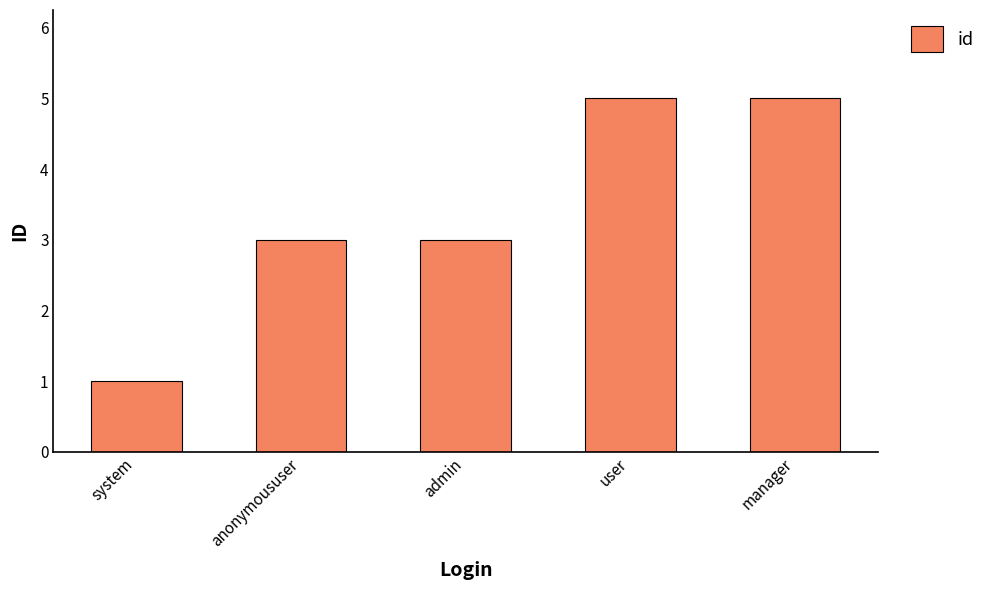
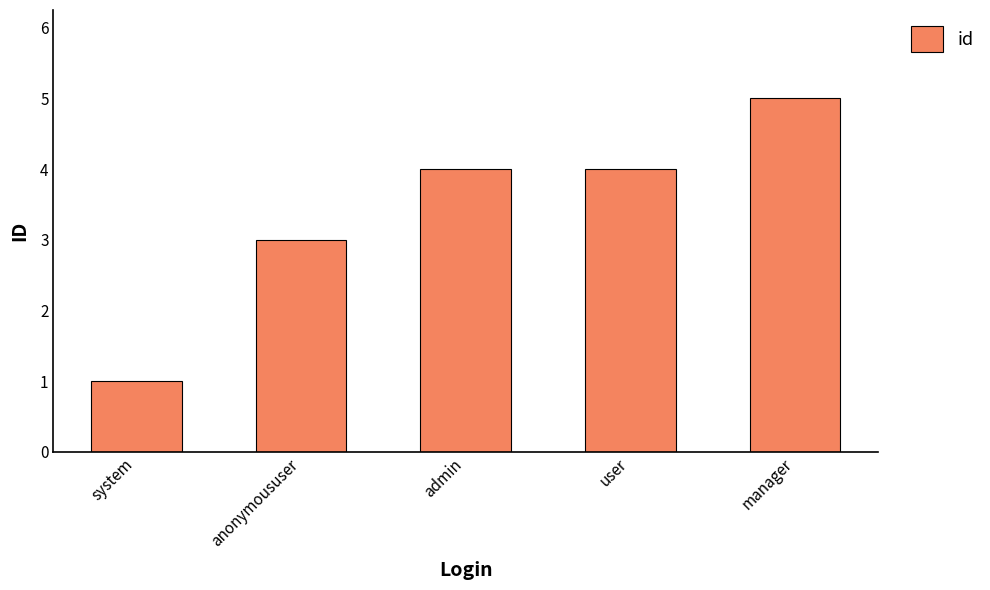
admin: 3 -> 4
user: 5 -> 4
